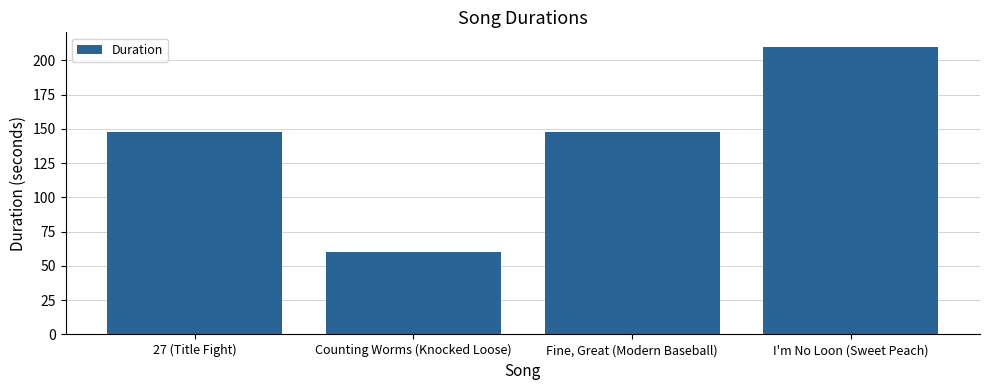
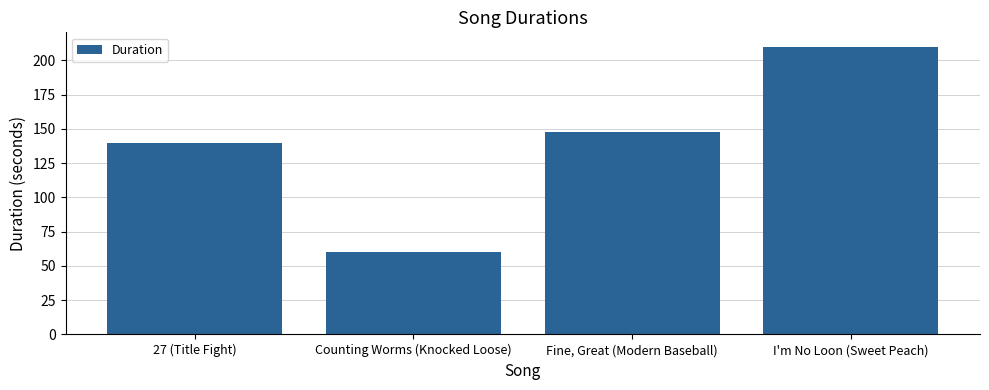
27 (Title Fight): 148 -> 140
